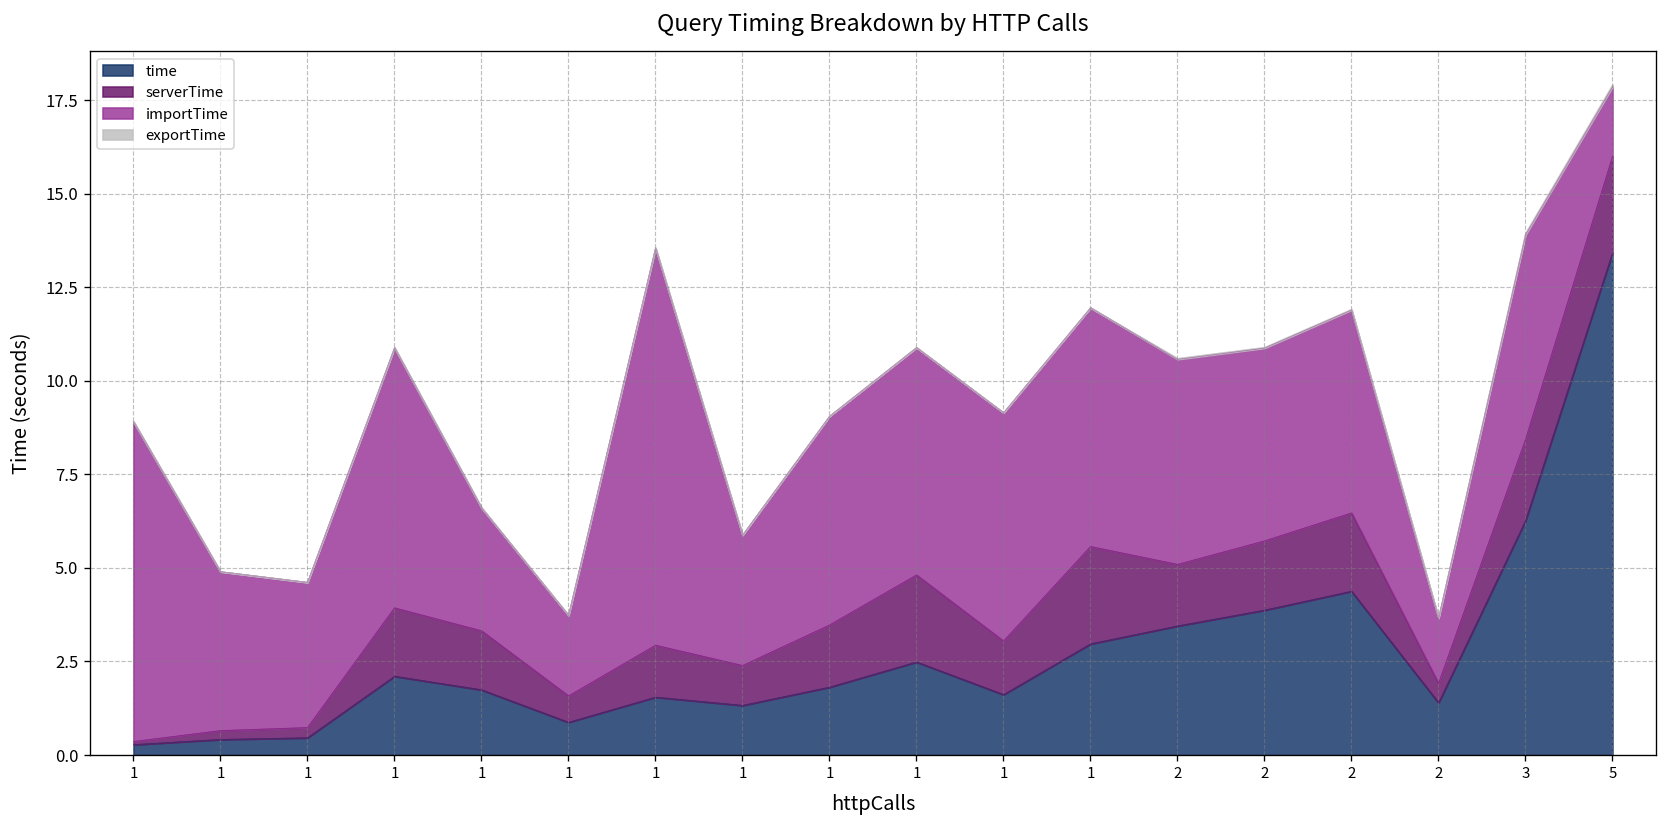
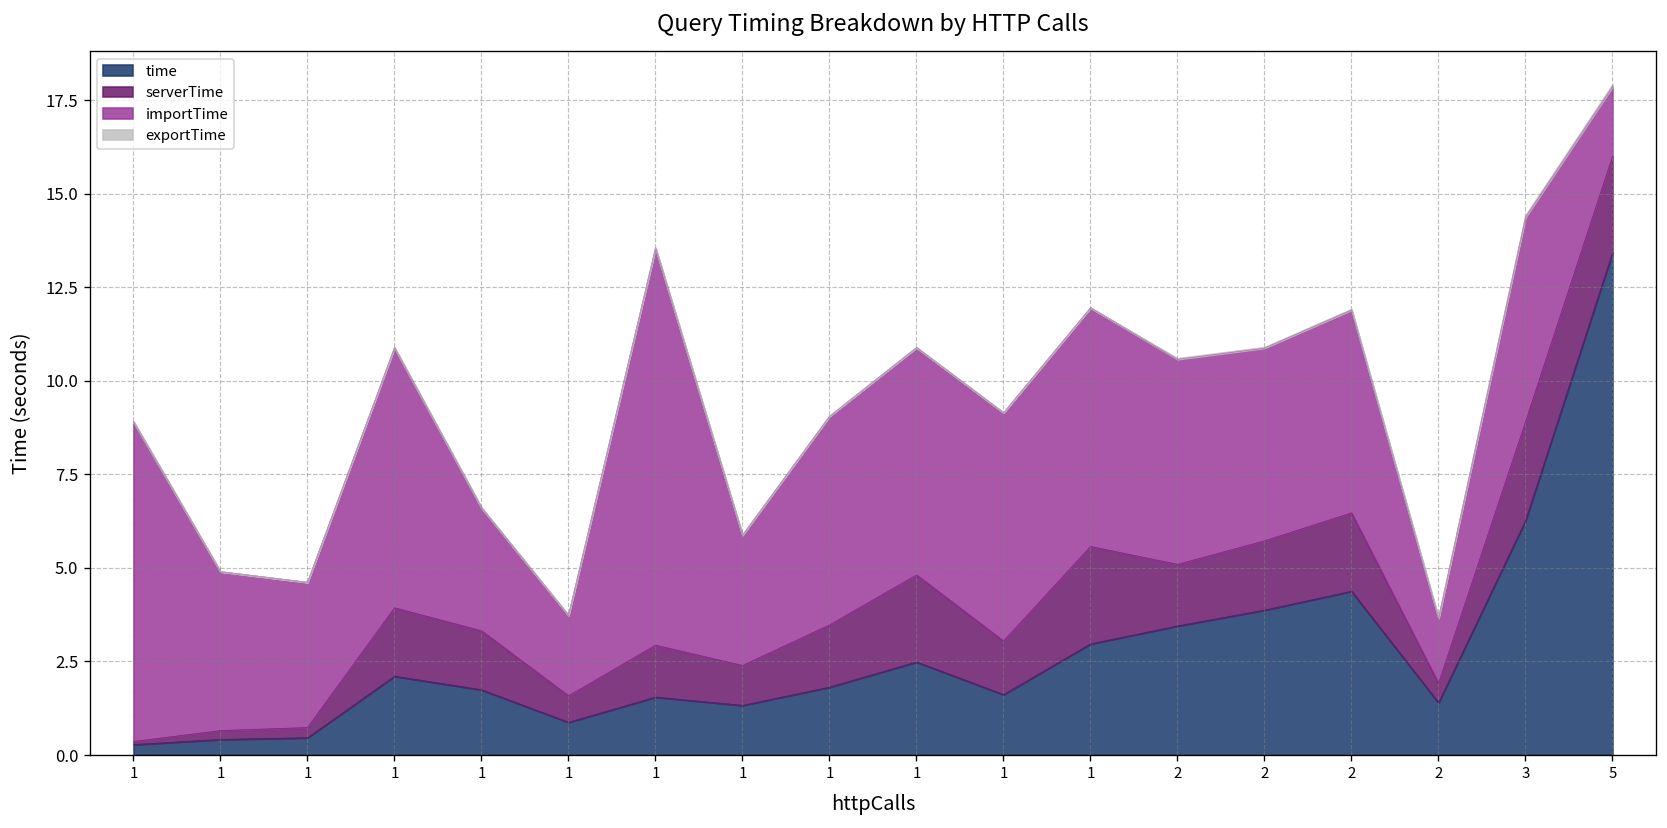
serverTime, 3: 2.2 -> 2.6
